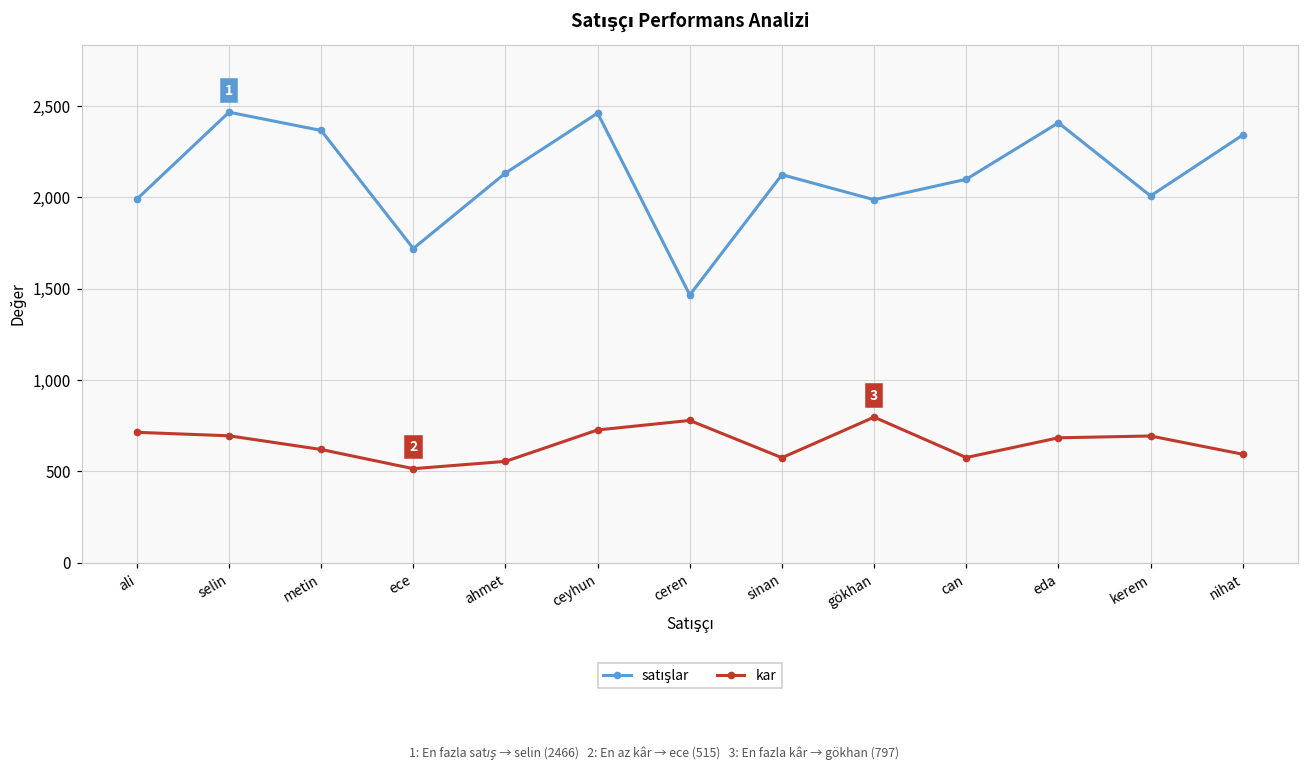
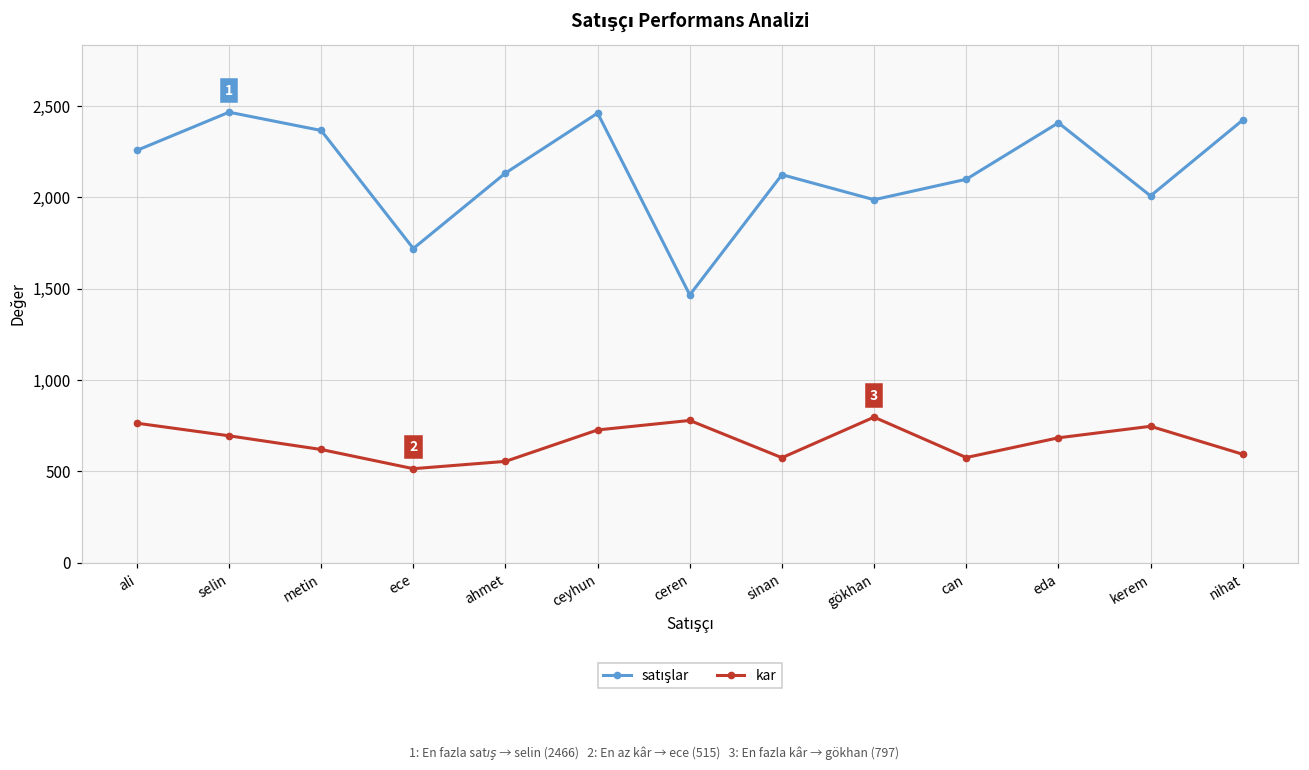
satışlar, ali: 1,990 -> 2,260
kar, ali: 710 -> 760
kar, kerem: 690 -> 750
satışlar, nihat: 2,340 -> 2,420
